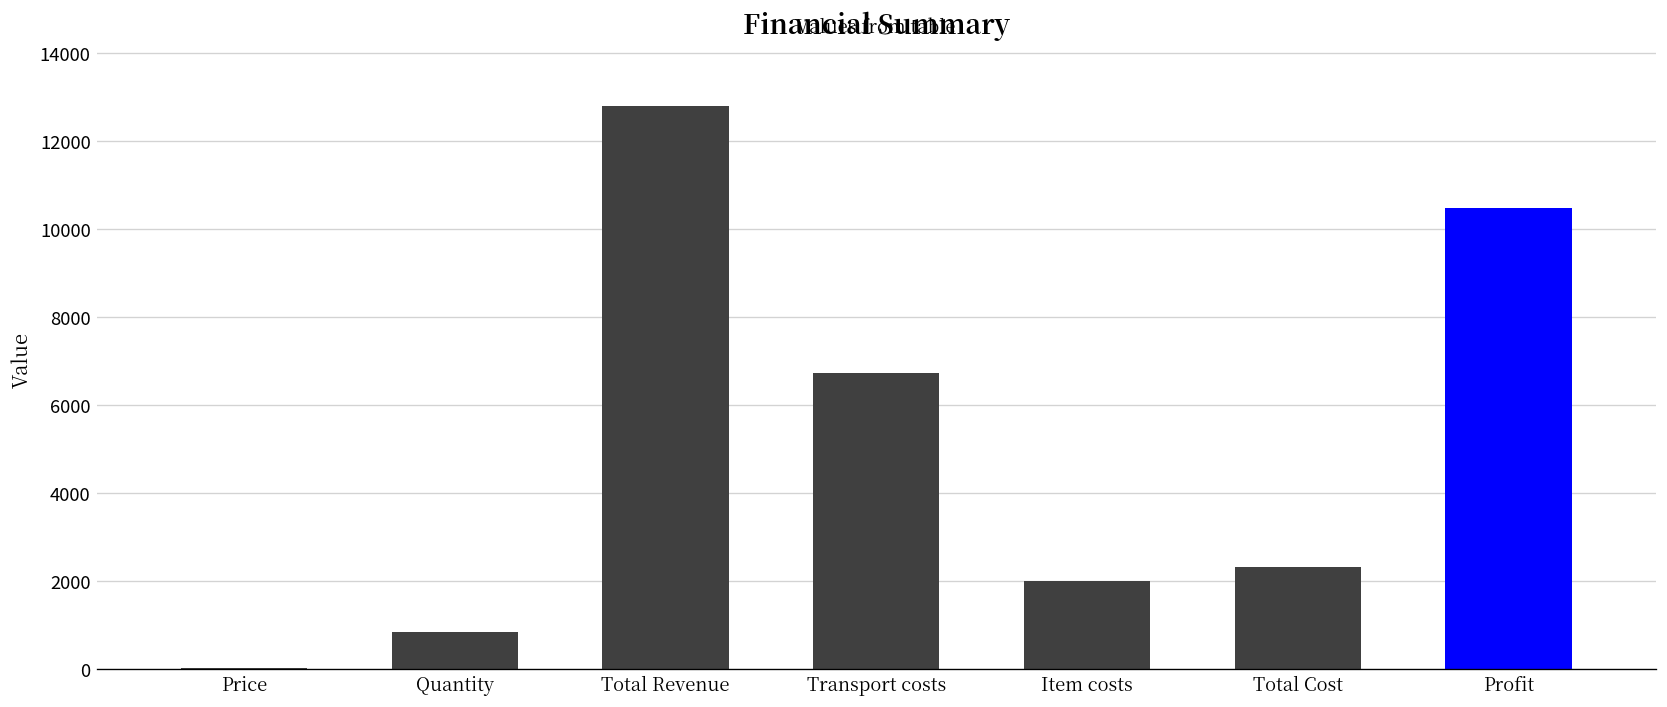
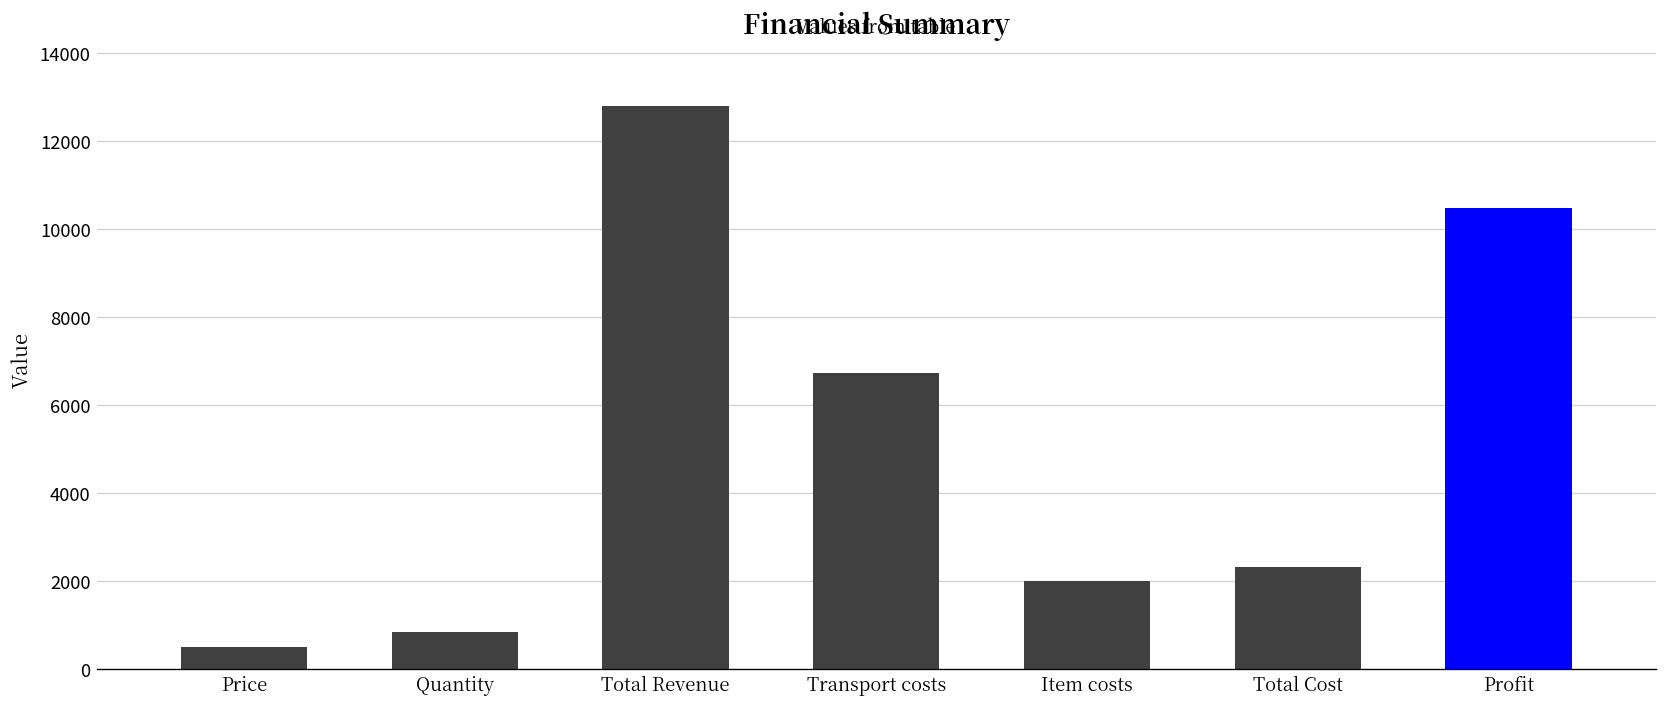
Price: 0 -> 500
